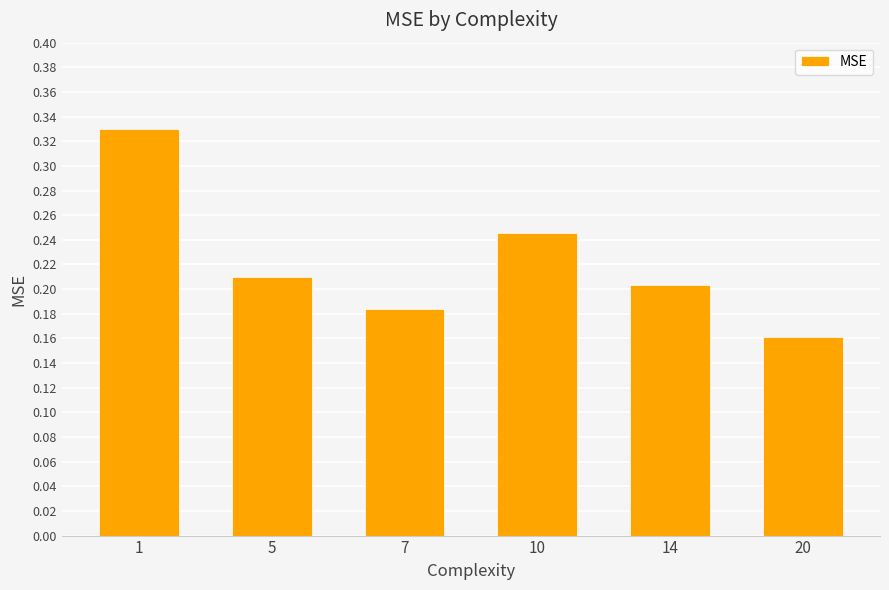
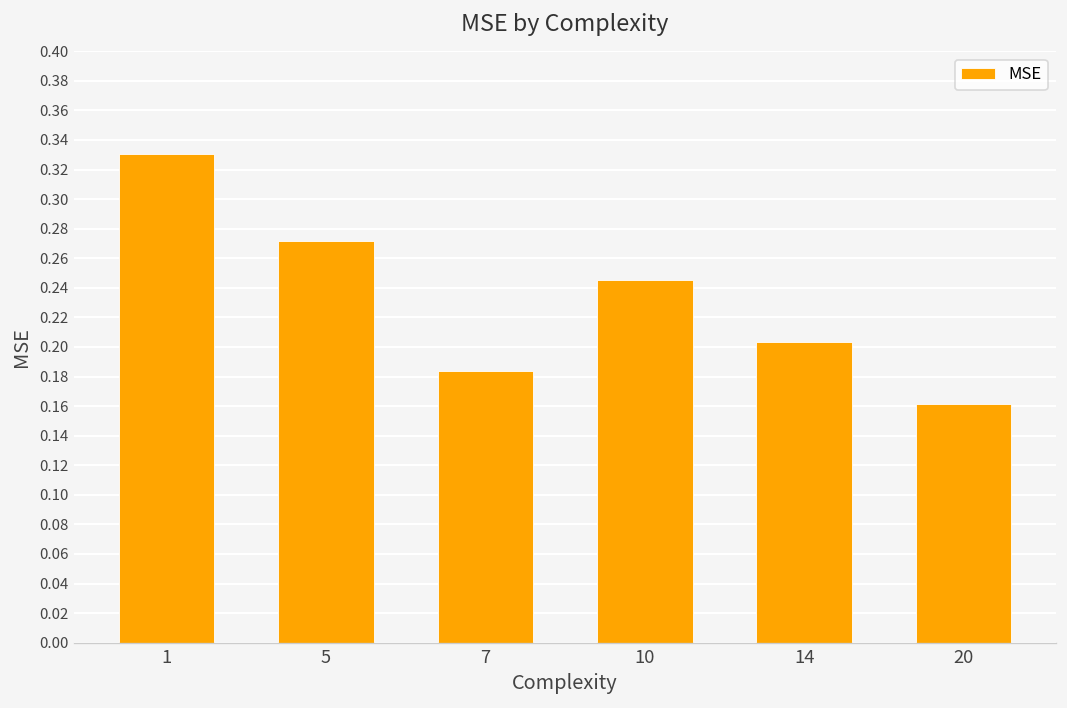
5: 0.210 -> 0.271
